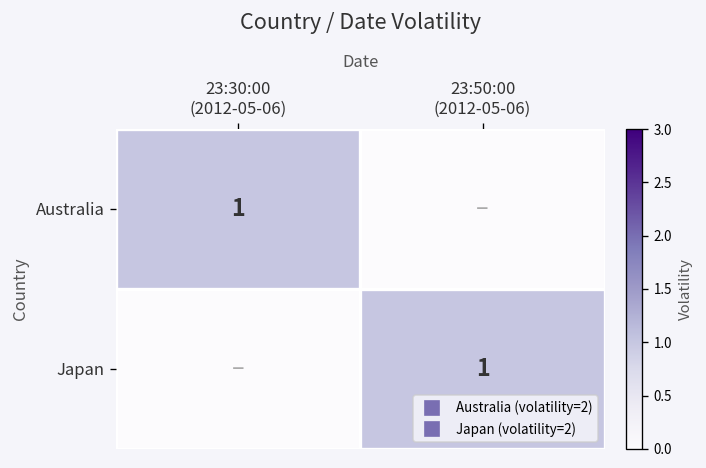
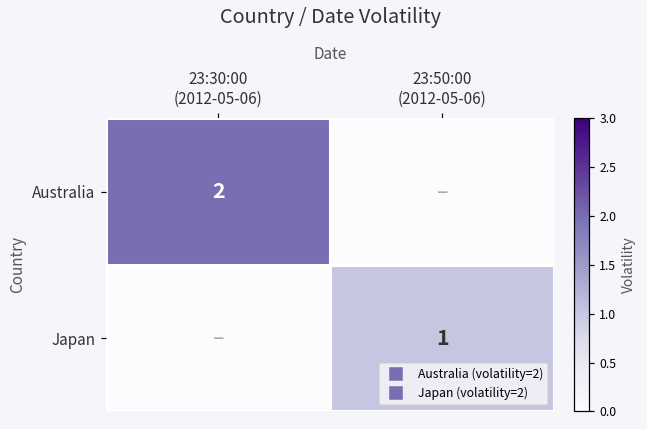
Australia, 23:30:00 (2012-05-06): 1 -> 2
